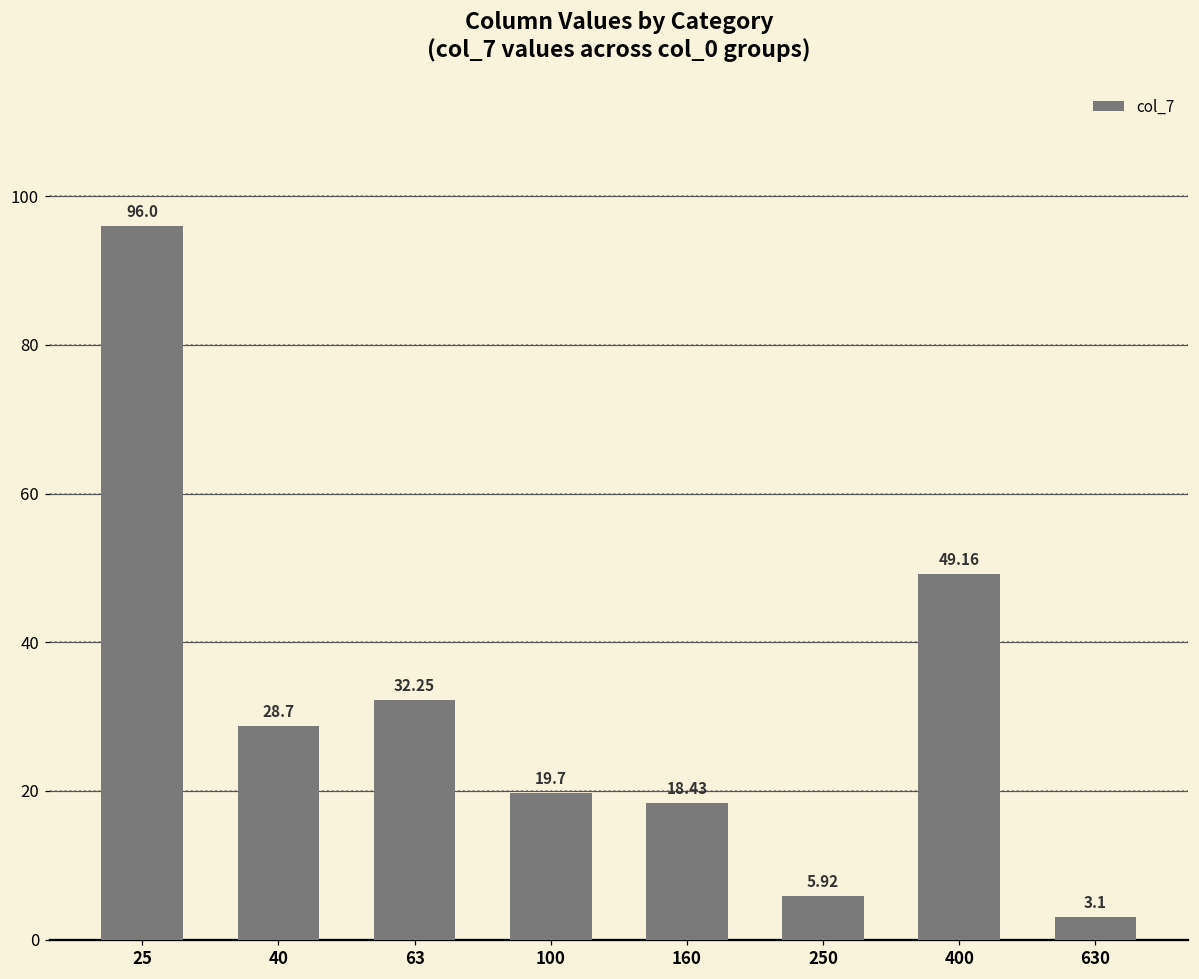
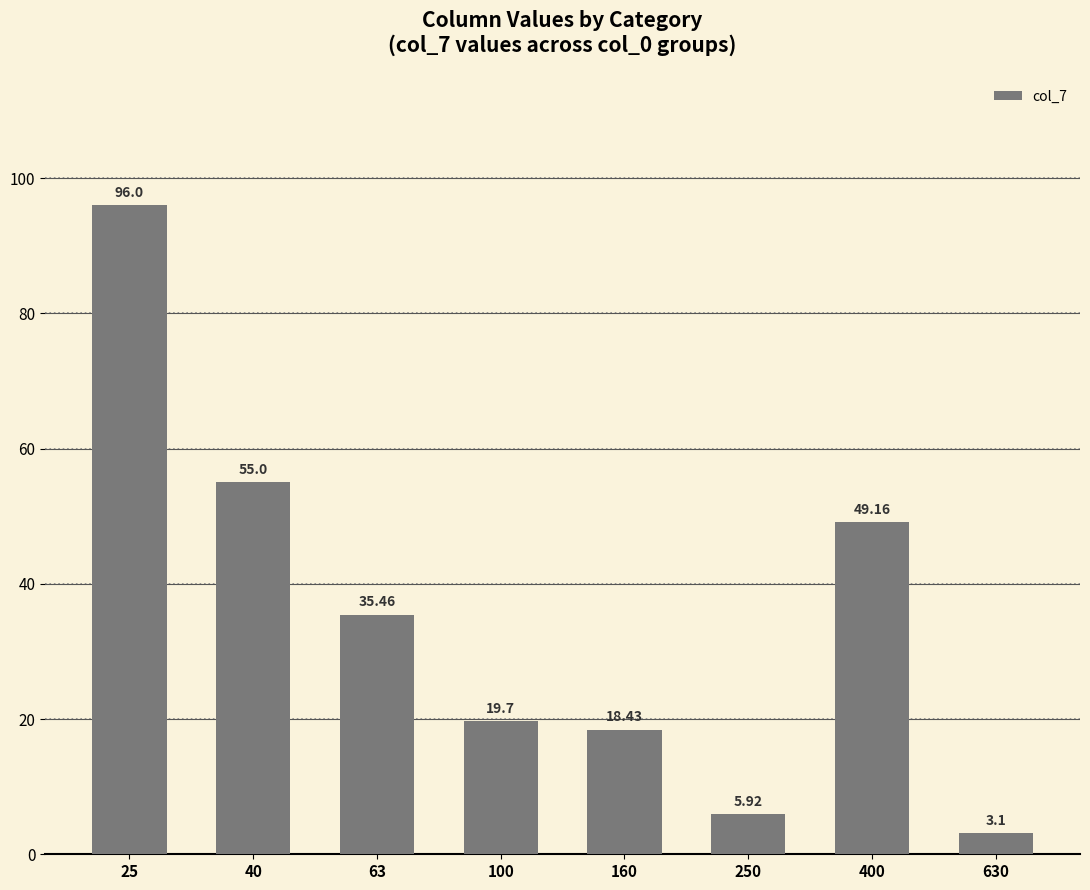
40: 28.7 -> 55.0
63: 32.25 -> 35.46
